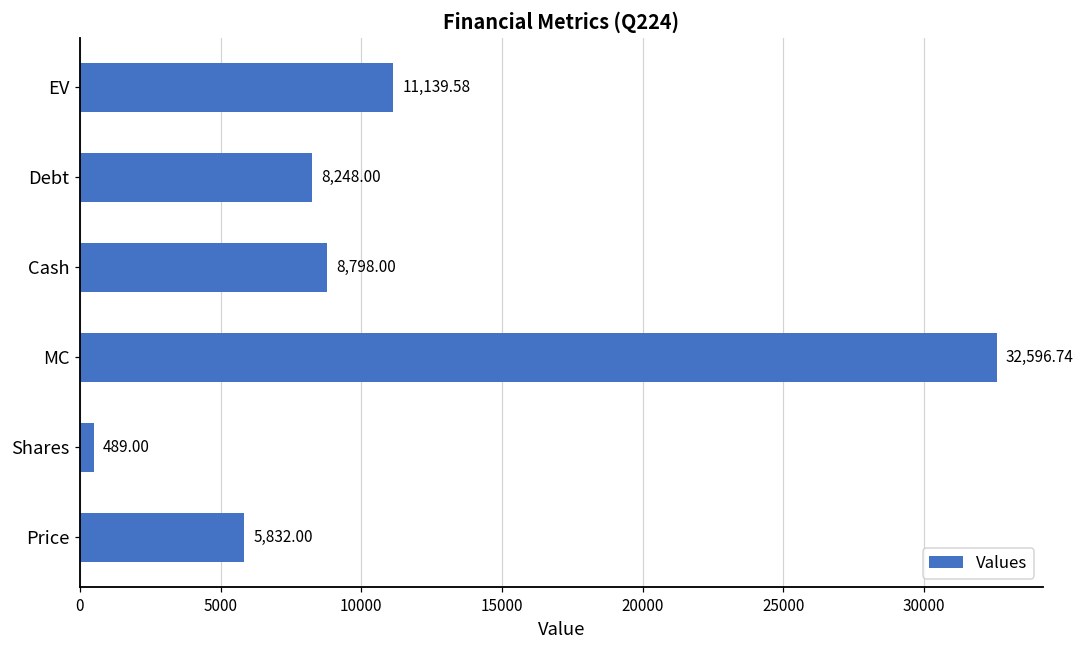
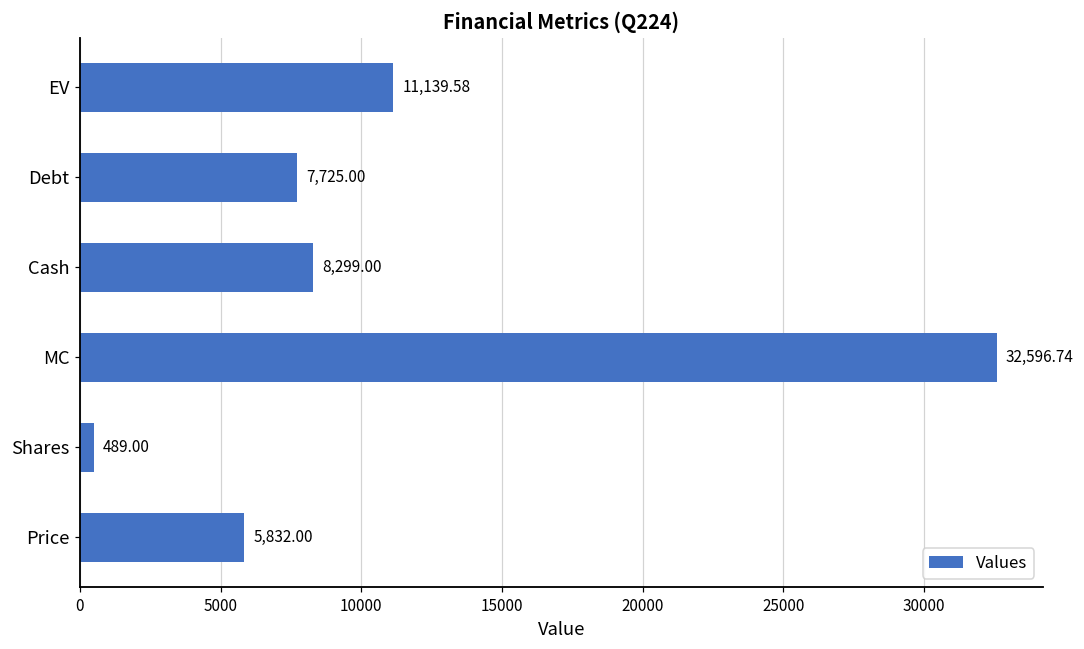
Debt: 8,248.00 -> 7,725.00
Cash: 8,798.00 -> 8,299.00
